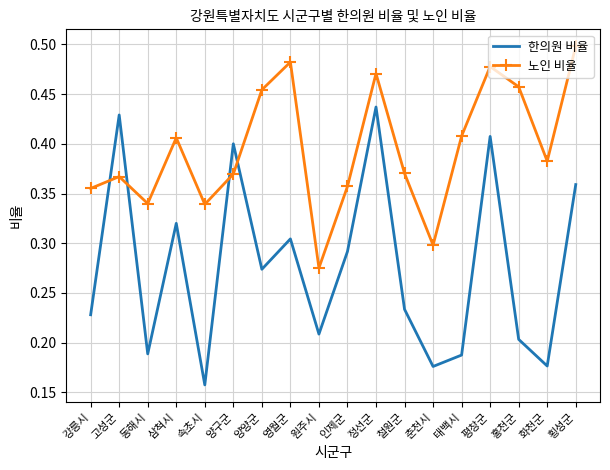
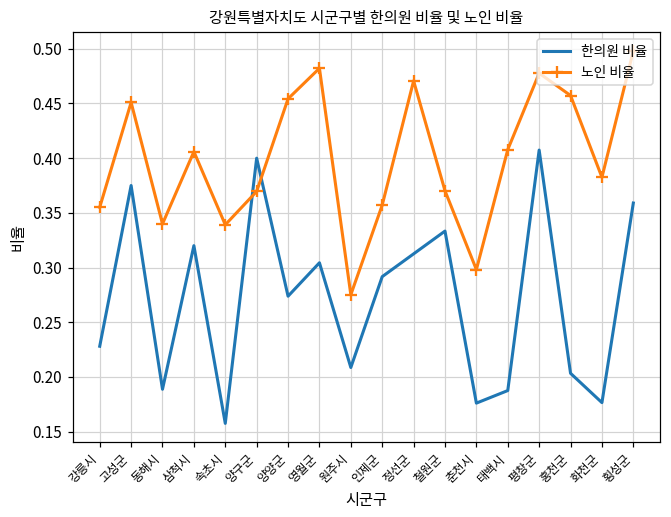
한의원 비율, 고성군: 0.43 -> 0.38
노인 비율, 고성군: 0.37 -> 0.45
한의원 비율, 정선군: 0.44 -> 0.31
한의원 비율, 철원군: 0.23 -> 0.33
